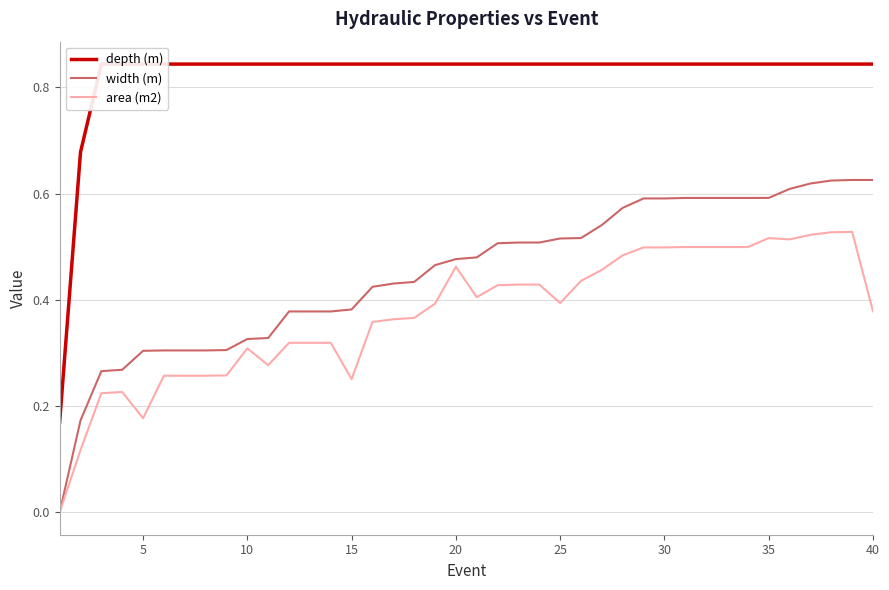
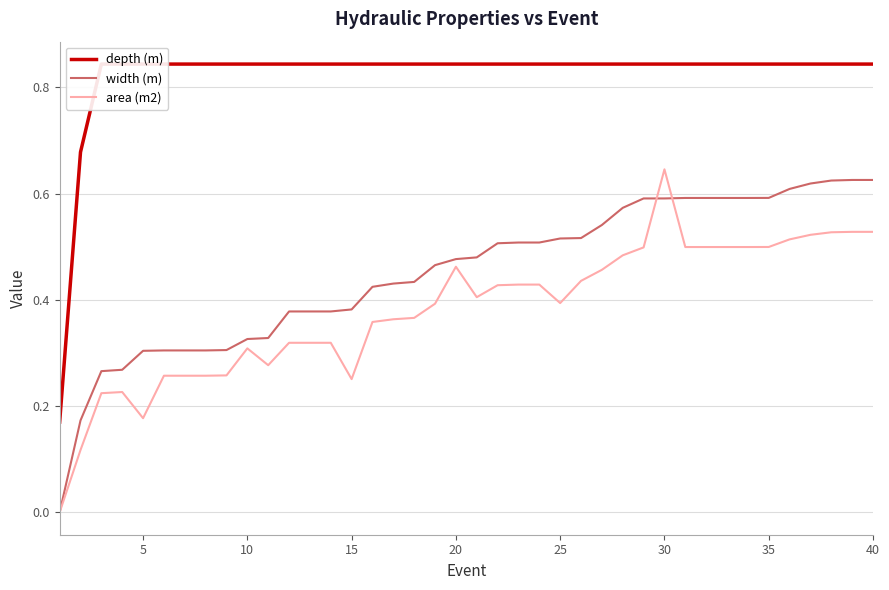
area (m2), 30: 0.50 -> 0.65
area (m2), 35: 0.52 -> 0.50
area (m2), 40: 0.38 -> 0.53
